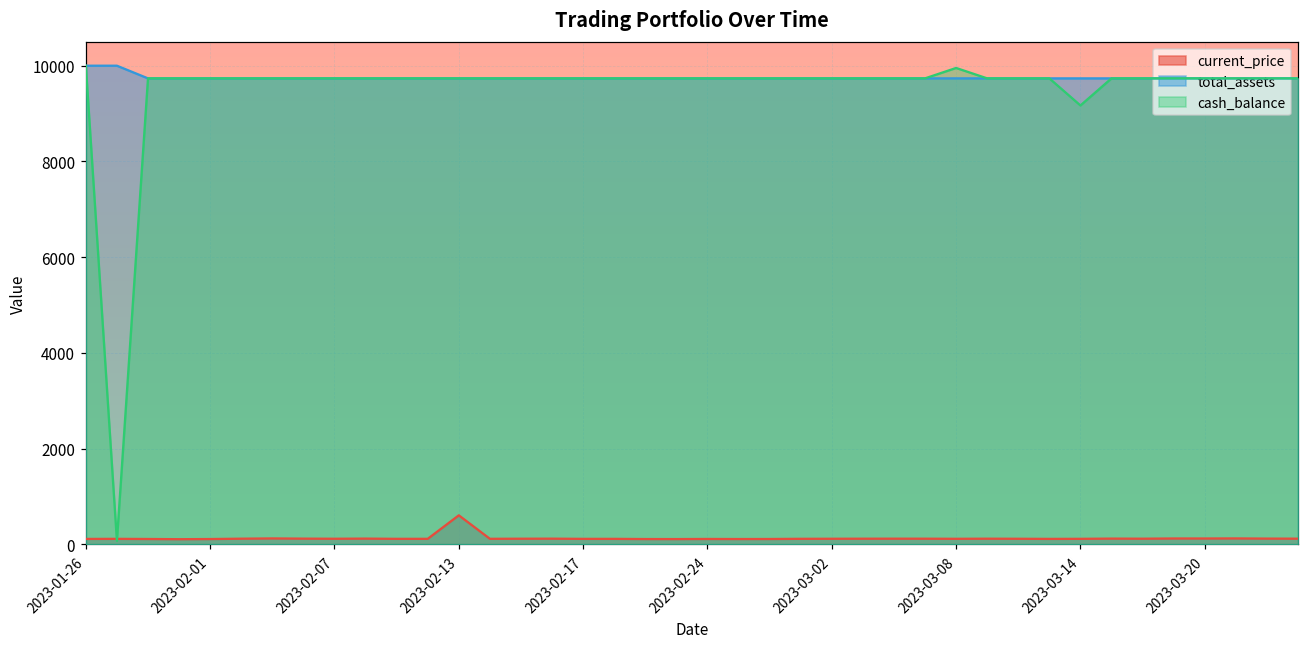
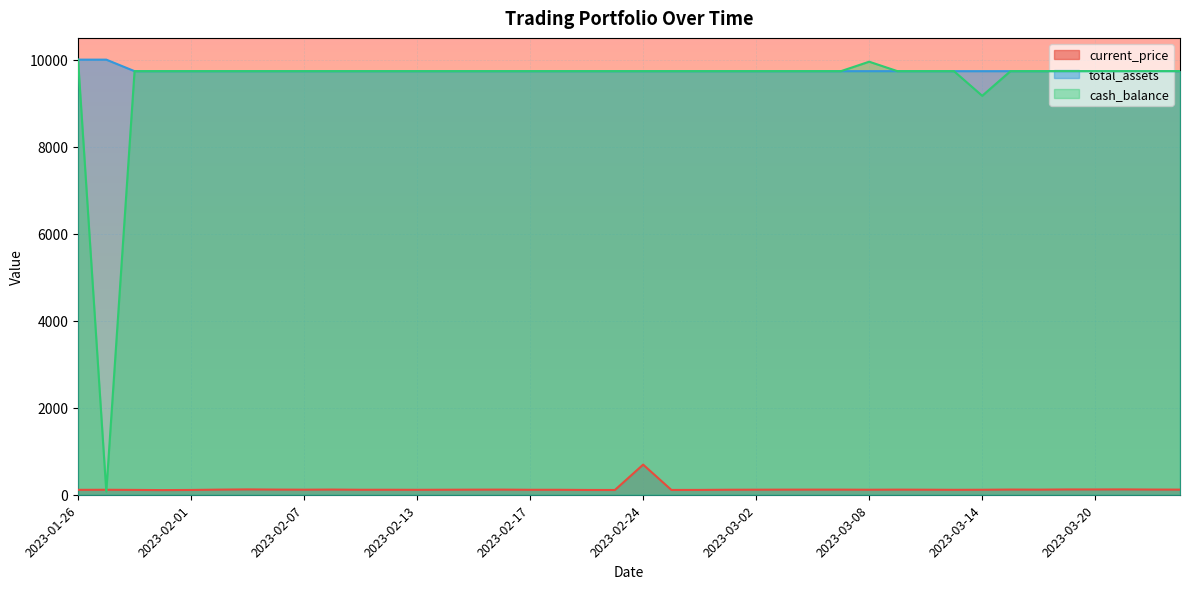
current_price, 2023-02-13: 600 -> 100
current_price, 2023-02-24: 100 -> 700
